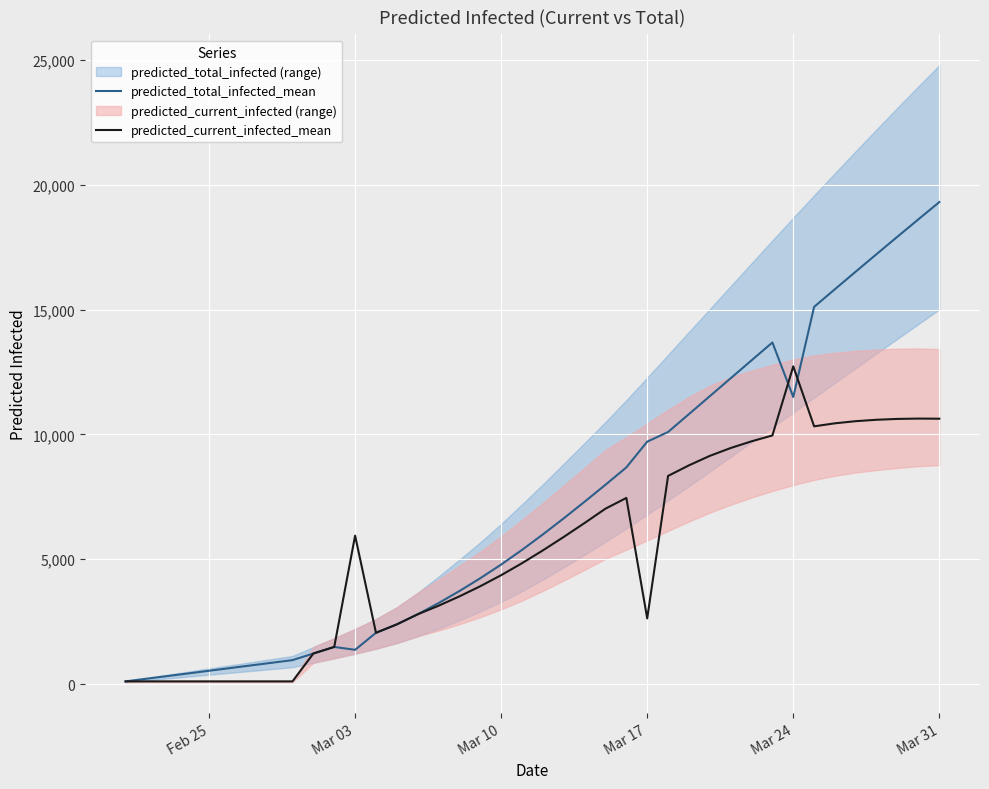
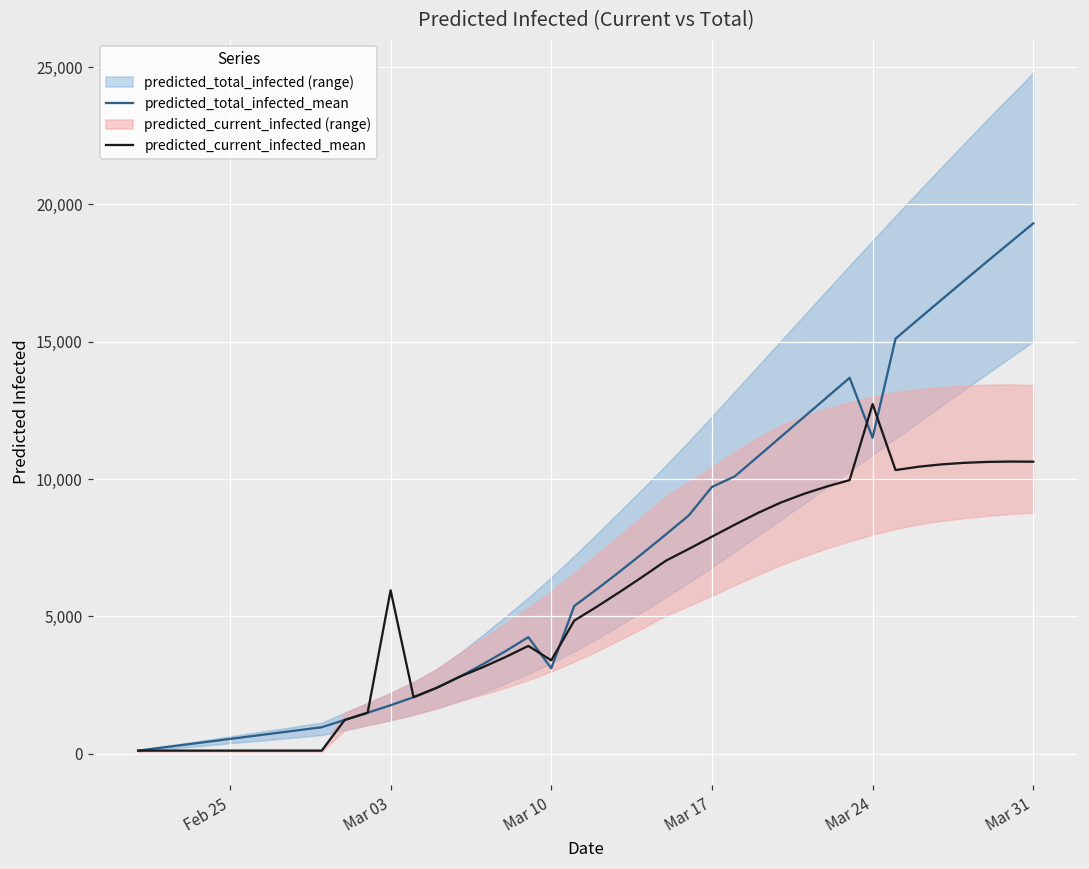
predicted_total_infected_mean, Mar 03: 1,400 -> 1,800
predicted_total_infected_mean, Mar 10: 4,800 -> 3,100
predicted_current_infected_mean, Mar 10: 4,400 -> 3,400
predicted_current_infected_mean, Mar 17: 2,600 -> 7,900
